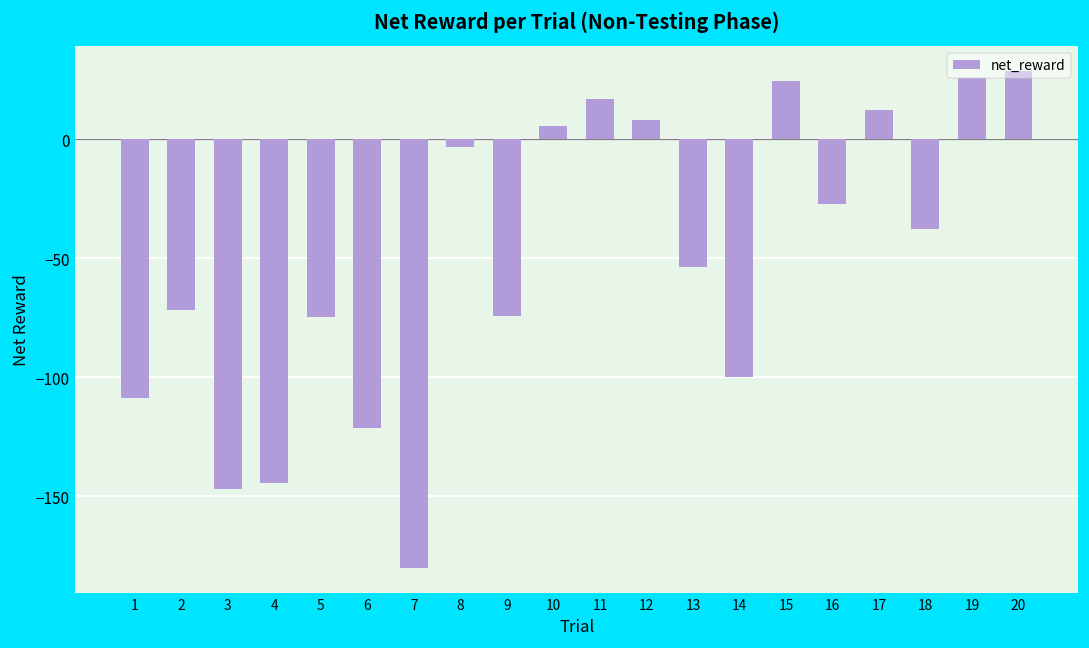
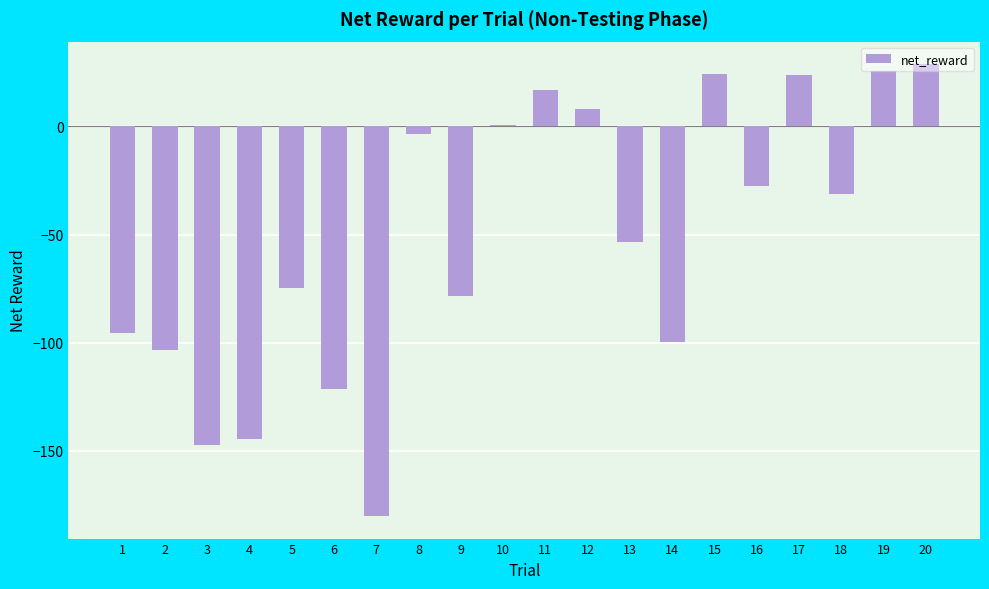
1: -109 -> -95
2: -72 -> -103
9: -74 -> -79
10: 5 -> 1
17: 12 -> 24
18: -38 -> -31
